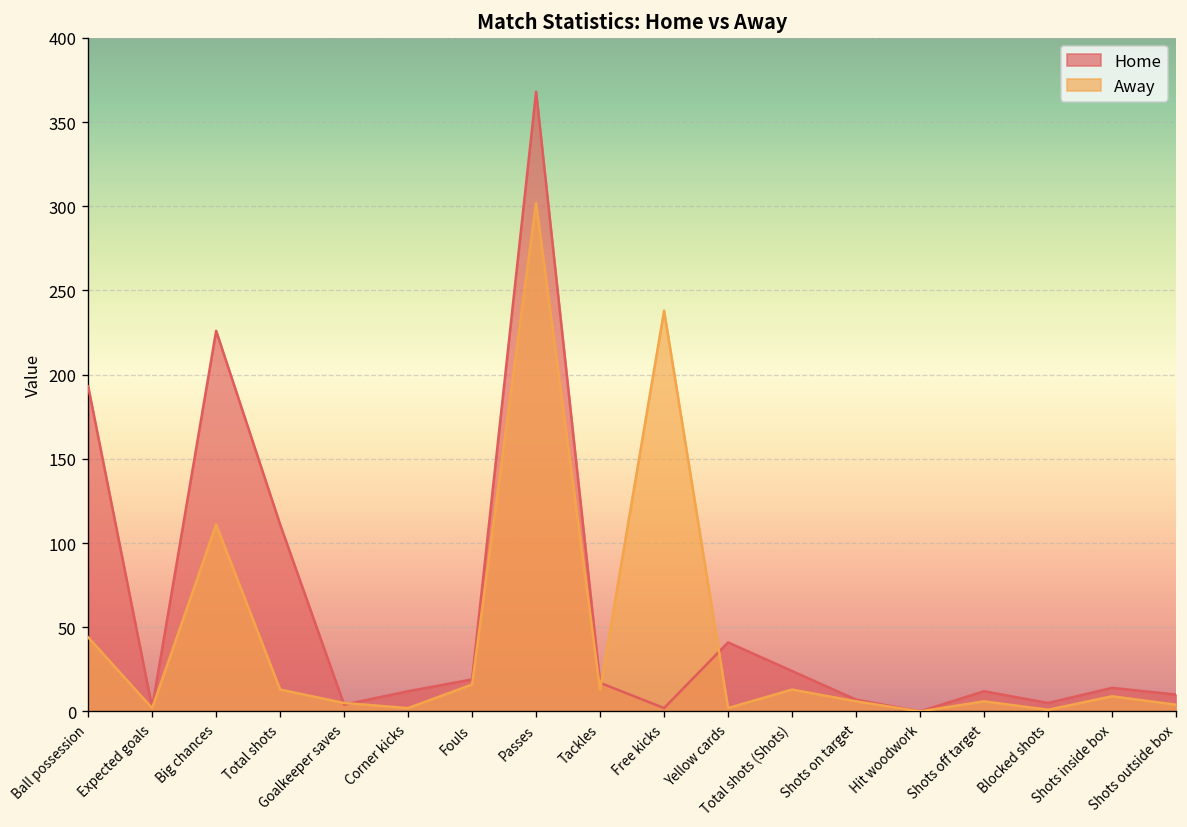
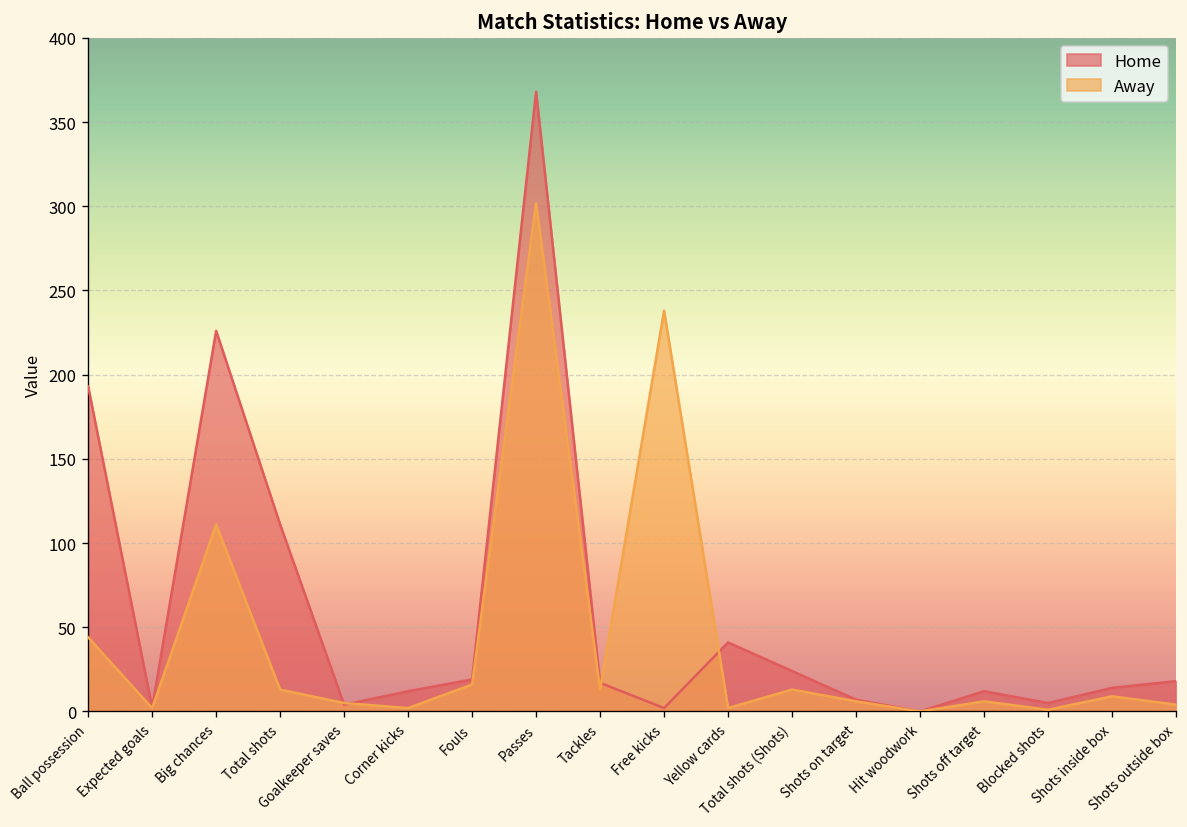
Home, Shots outside box: 10 -> 18
